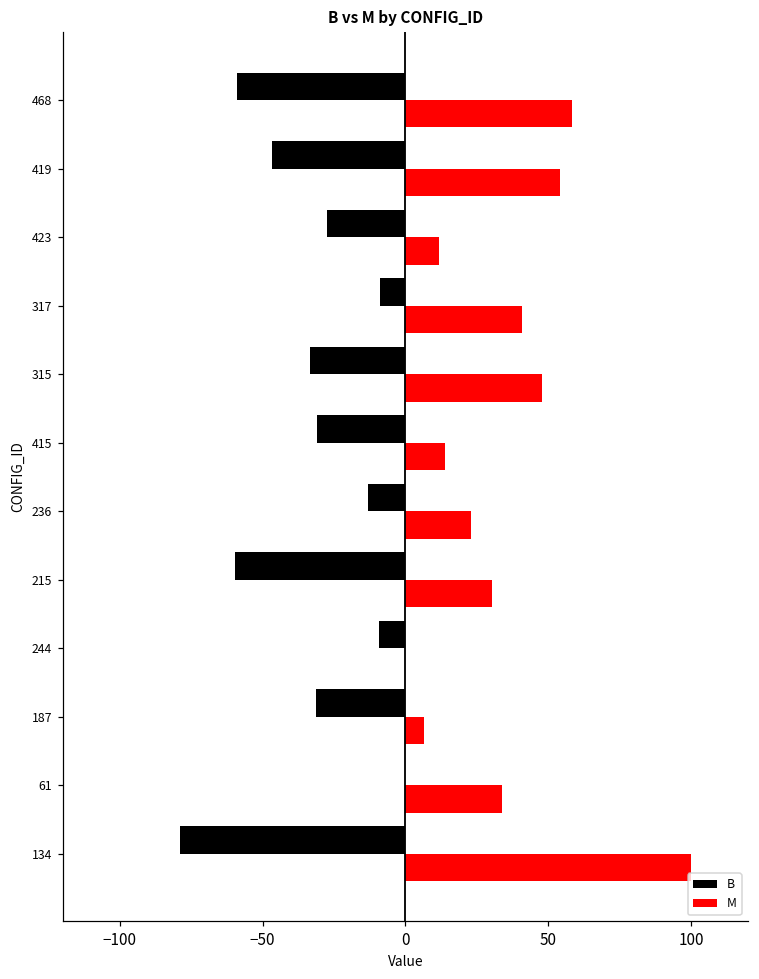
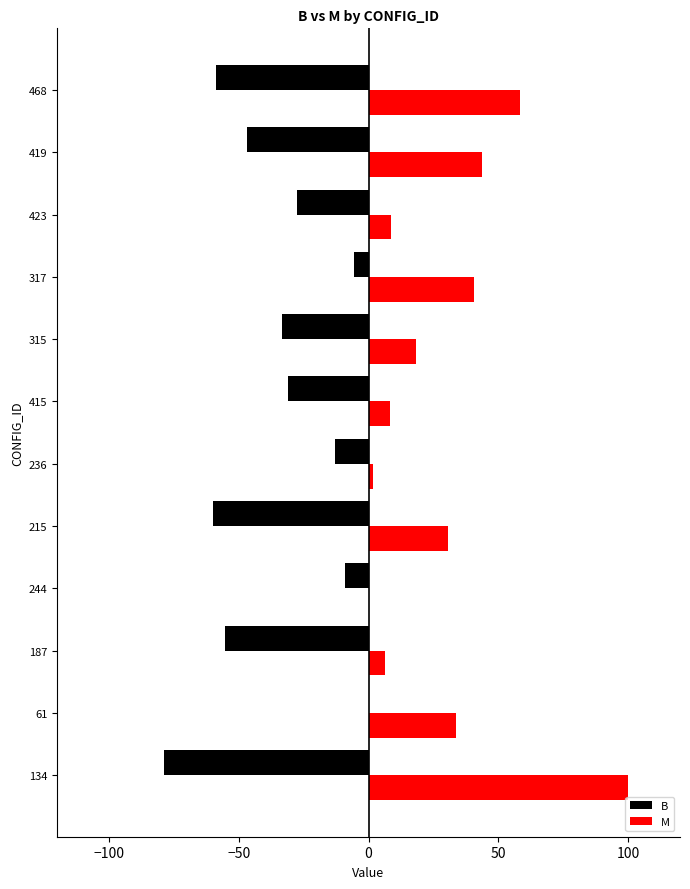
M, 419: 54 -> 44
M, 423: 12 -> 9
B, 317: -9 -> -5
M, 315: 48 -> 18
M, 415: 14 -> 8
M, 236: 23 -> 2
B, 187: -31 -> -55
